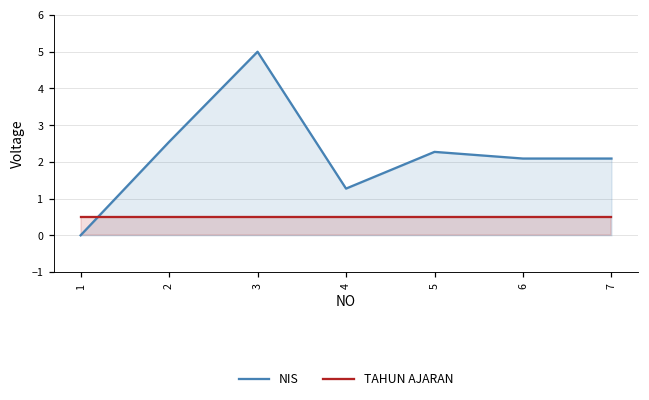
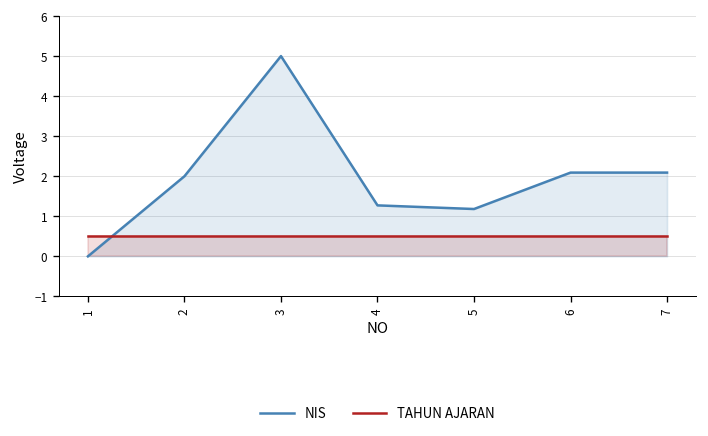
NIS, 2: 2.5 -> 2.0
NIS, 5: 2.3 -> 1.2
